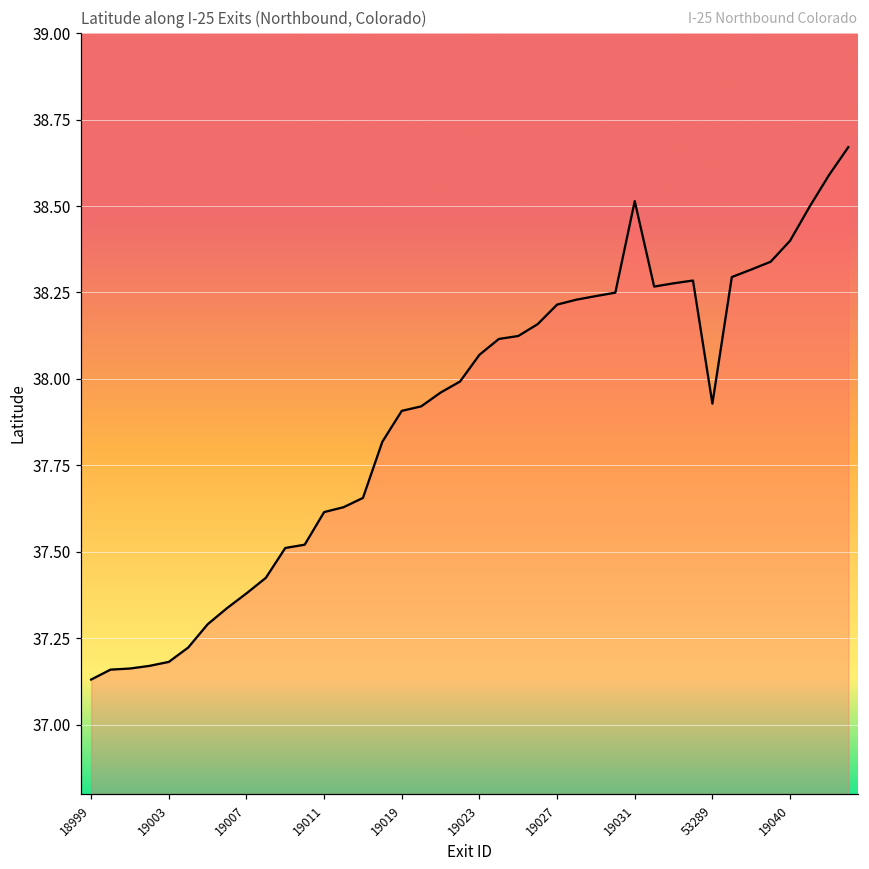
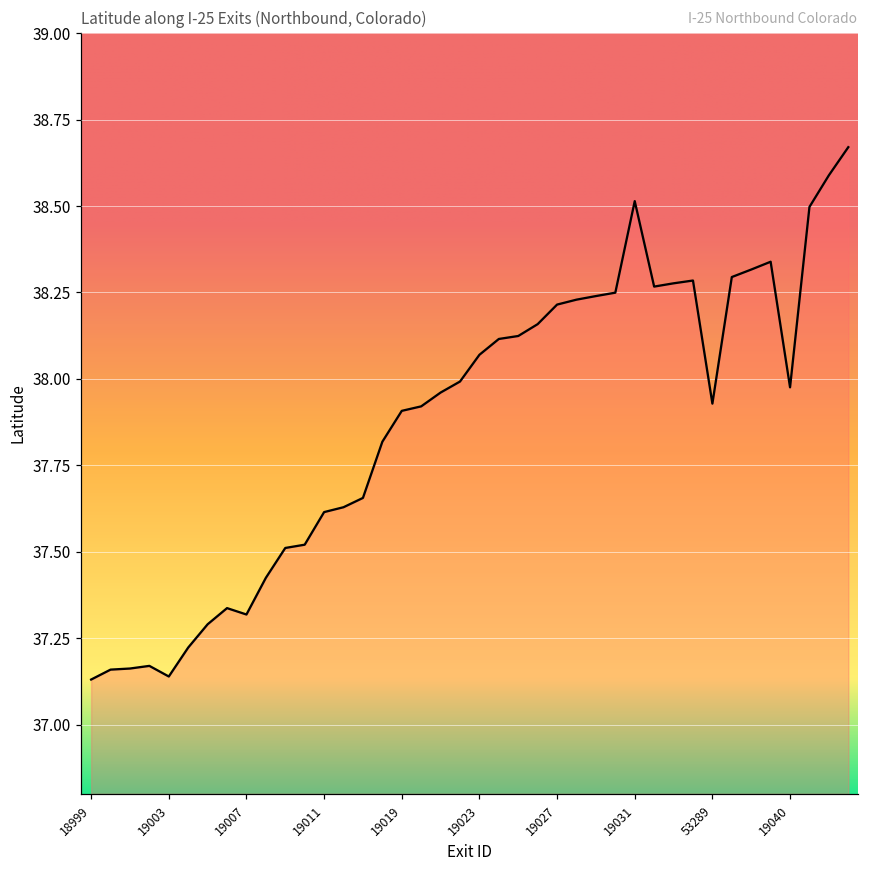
19003: 37.18 -> 37.14
19007: 37.38 -> 37.32
19040: 38.40 -> 37.98
